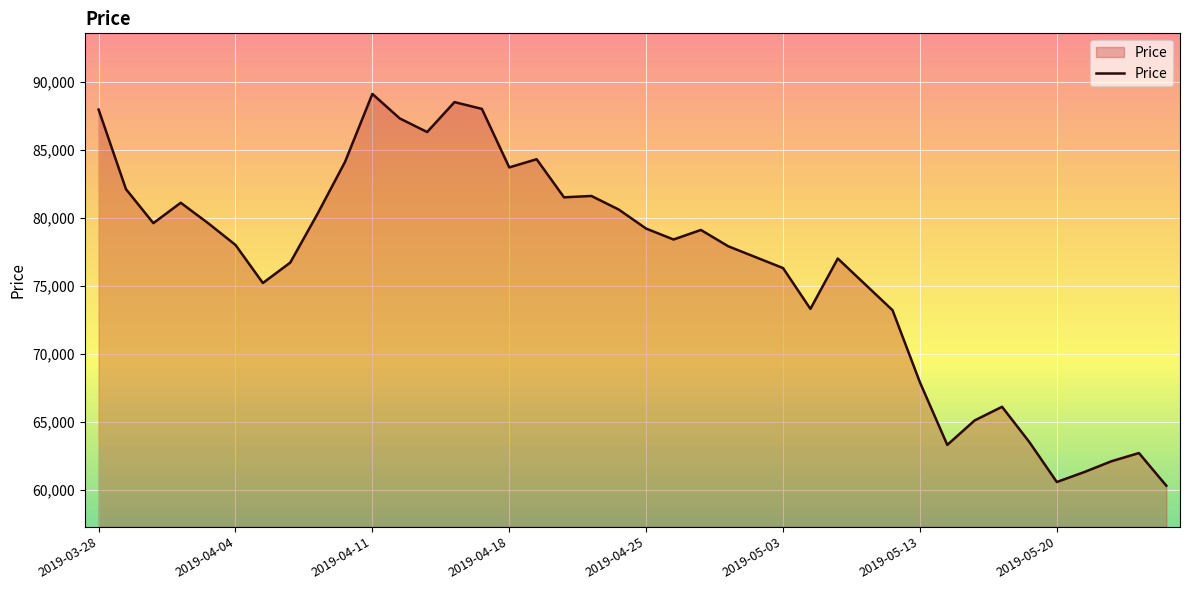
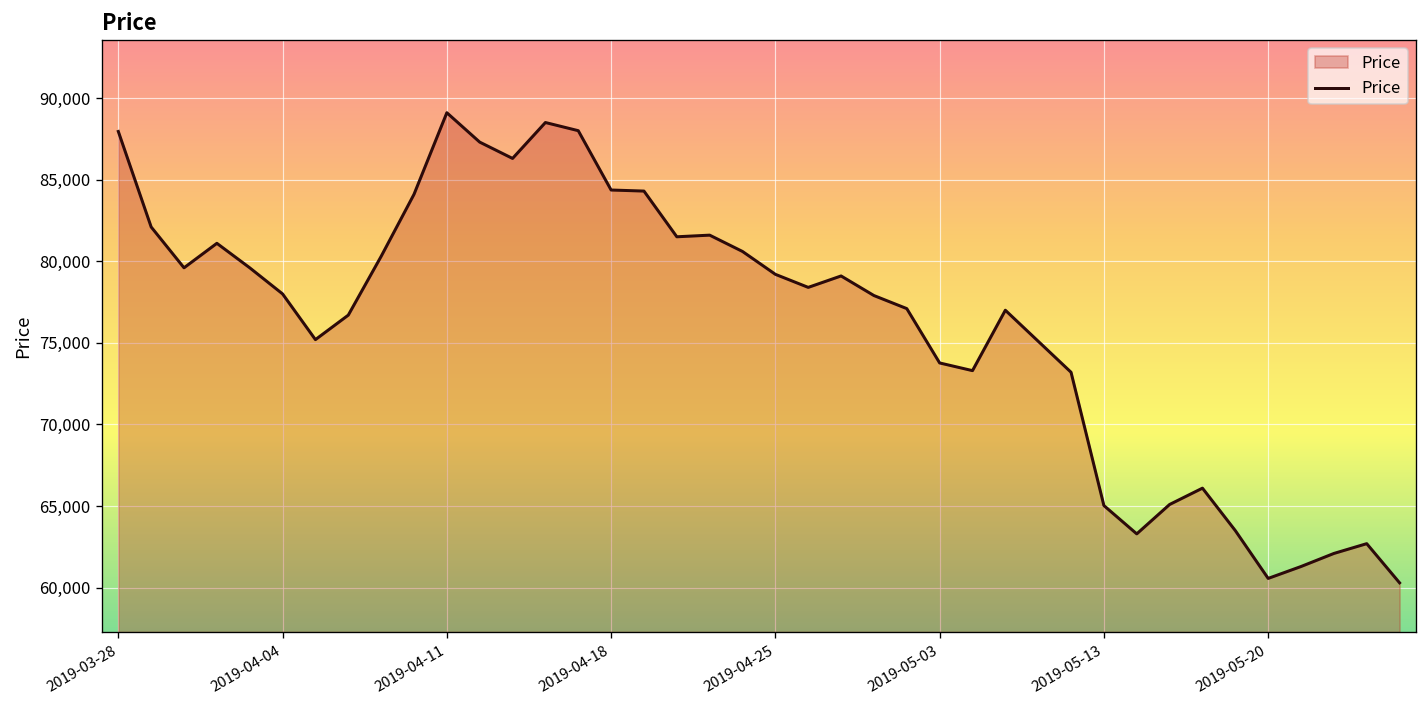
2019-04-18: 83,700 -> 84,400
2019-05-03: 76,300 -> 73,800
2019-05-13: 67,900 -> 65,000
